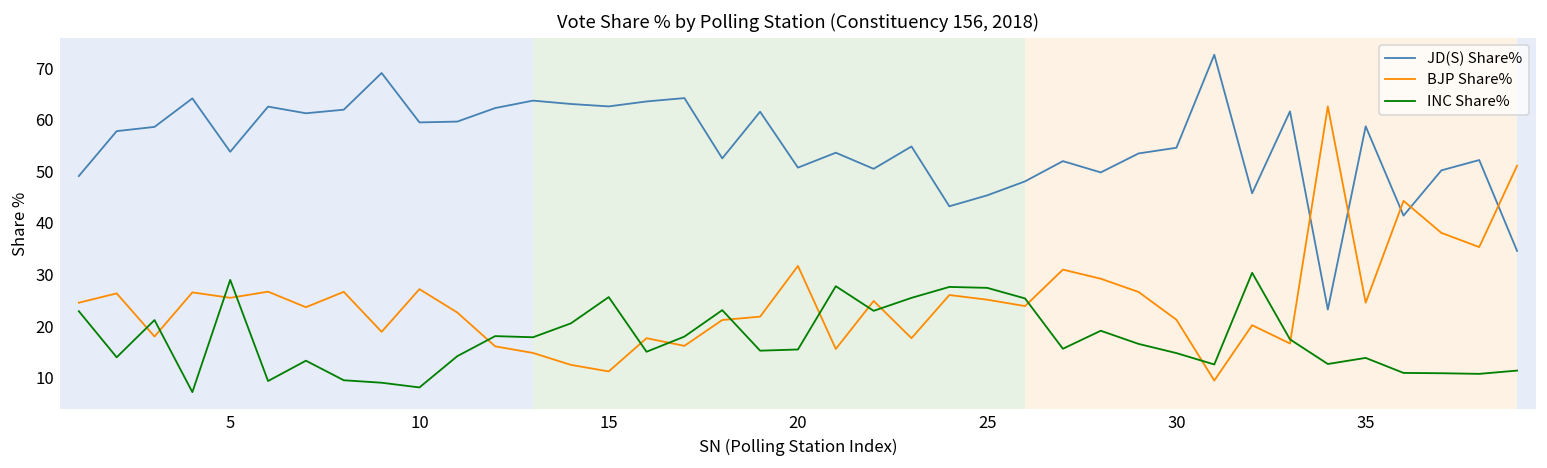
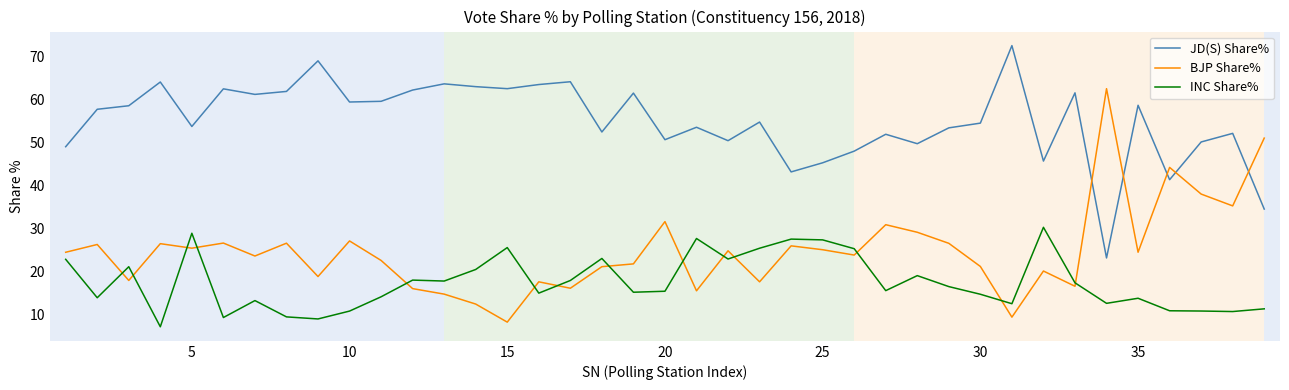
INC Share%, 10: 8 -> 11
BJP Share%, 15: 11 -> 8
